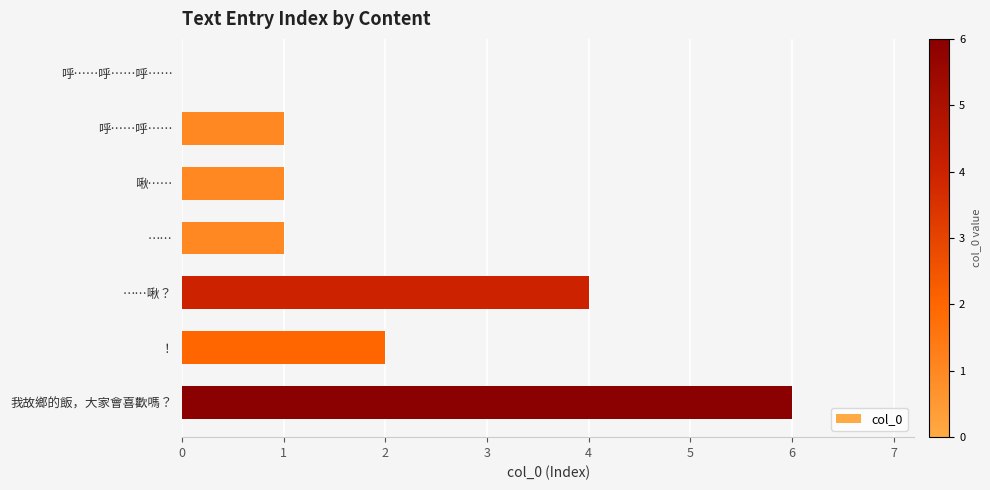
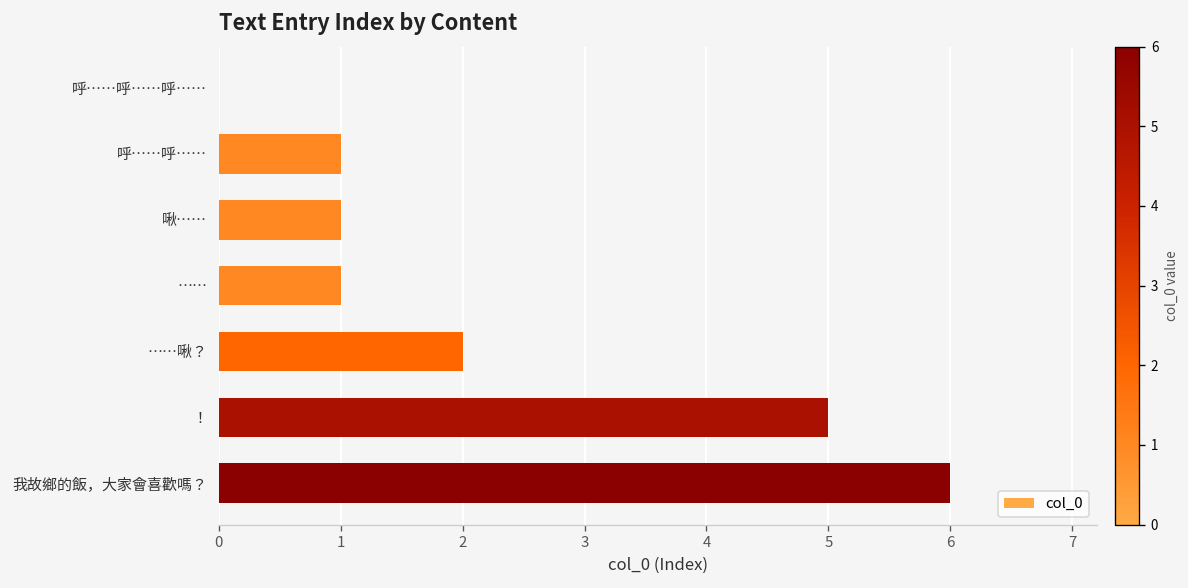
……啾？: 4 -> 2
！: 2 -> 5
